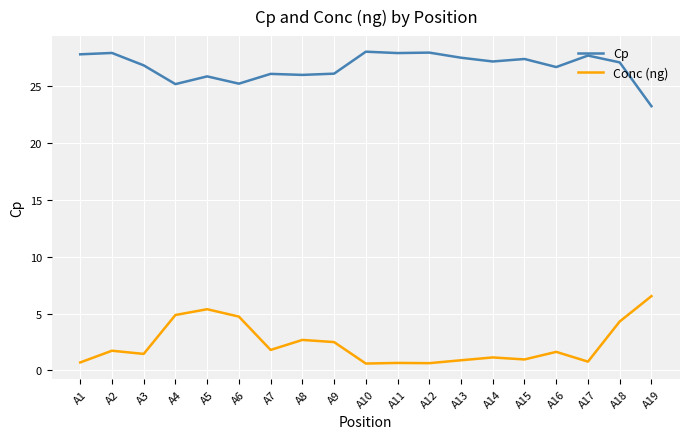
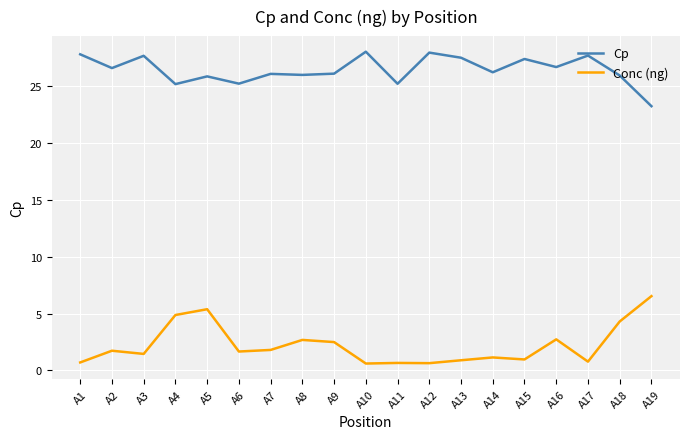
Cp, A2: 27.9 -> 26.6
Cp, A3: 26.8 -> 27.7
Conc (ng), A6: 4.7 -> 1.7
Cp, A11: 27.9 -> 25.2
Cp, A14: 27.2 -> 26.2
Conc (ng), A16: 1.6 -> 2.7
Cp, A18: 27.1 -> 25.9
